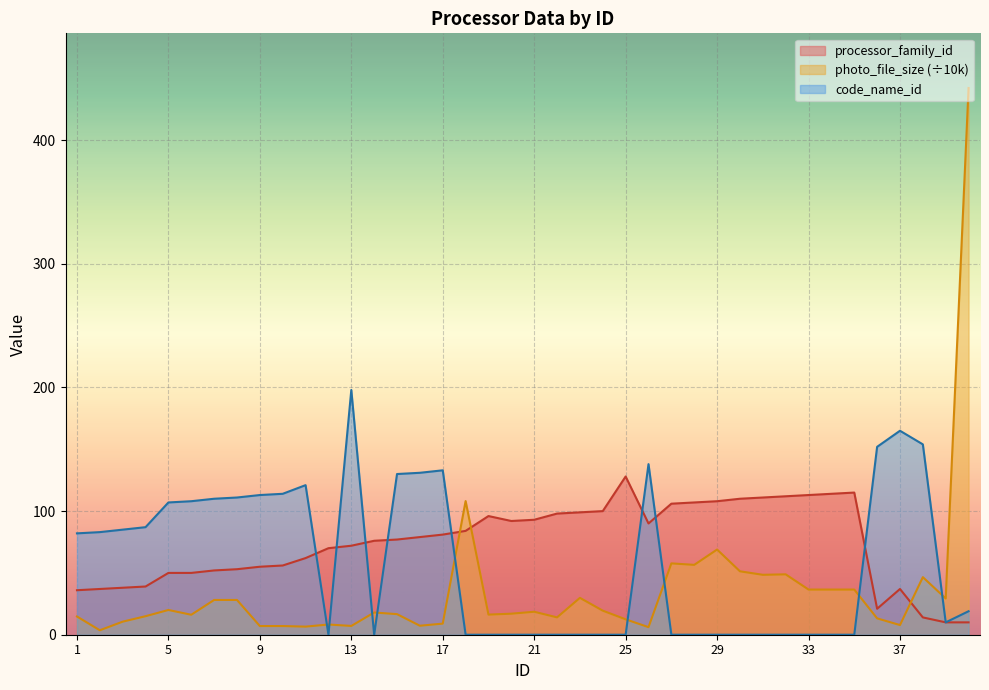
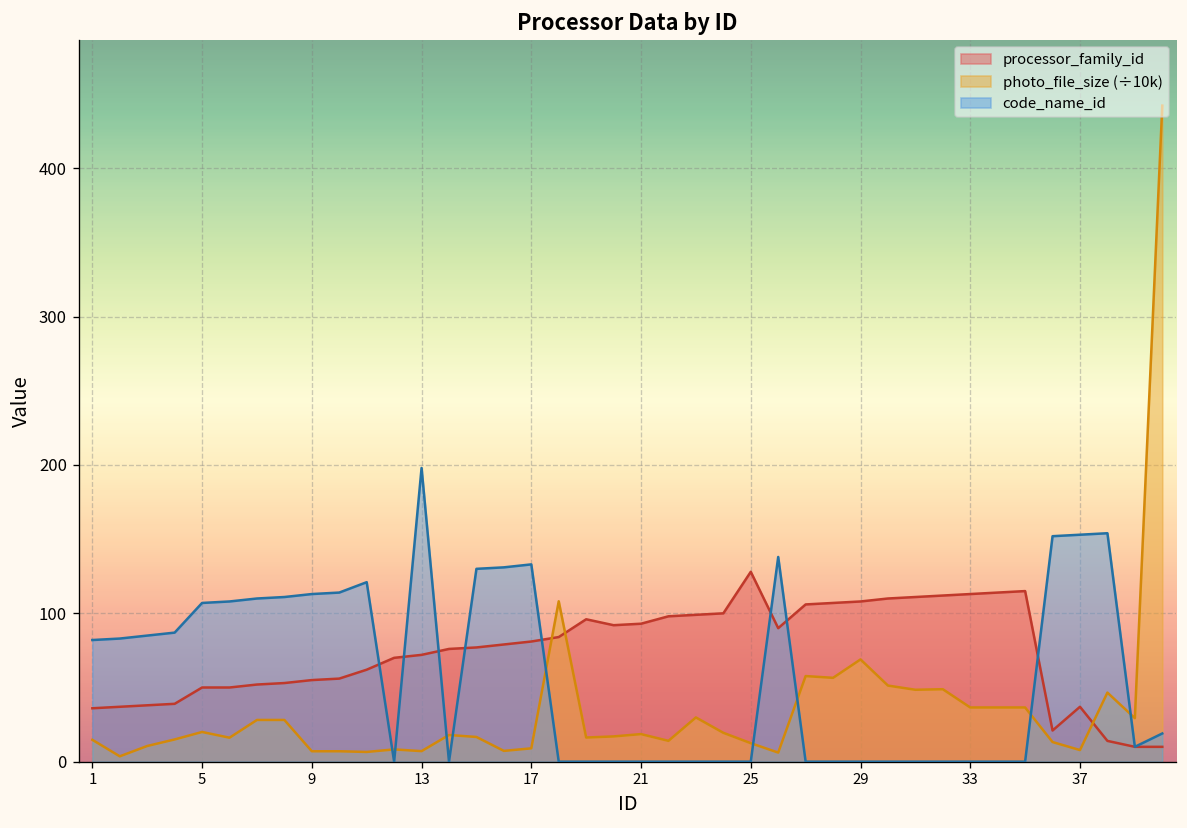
code_name_id, 37: 165 -> 153
